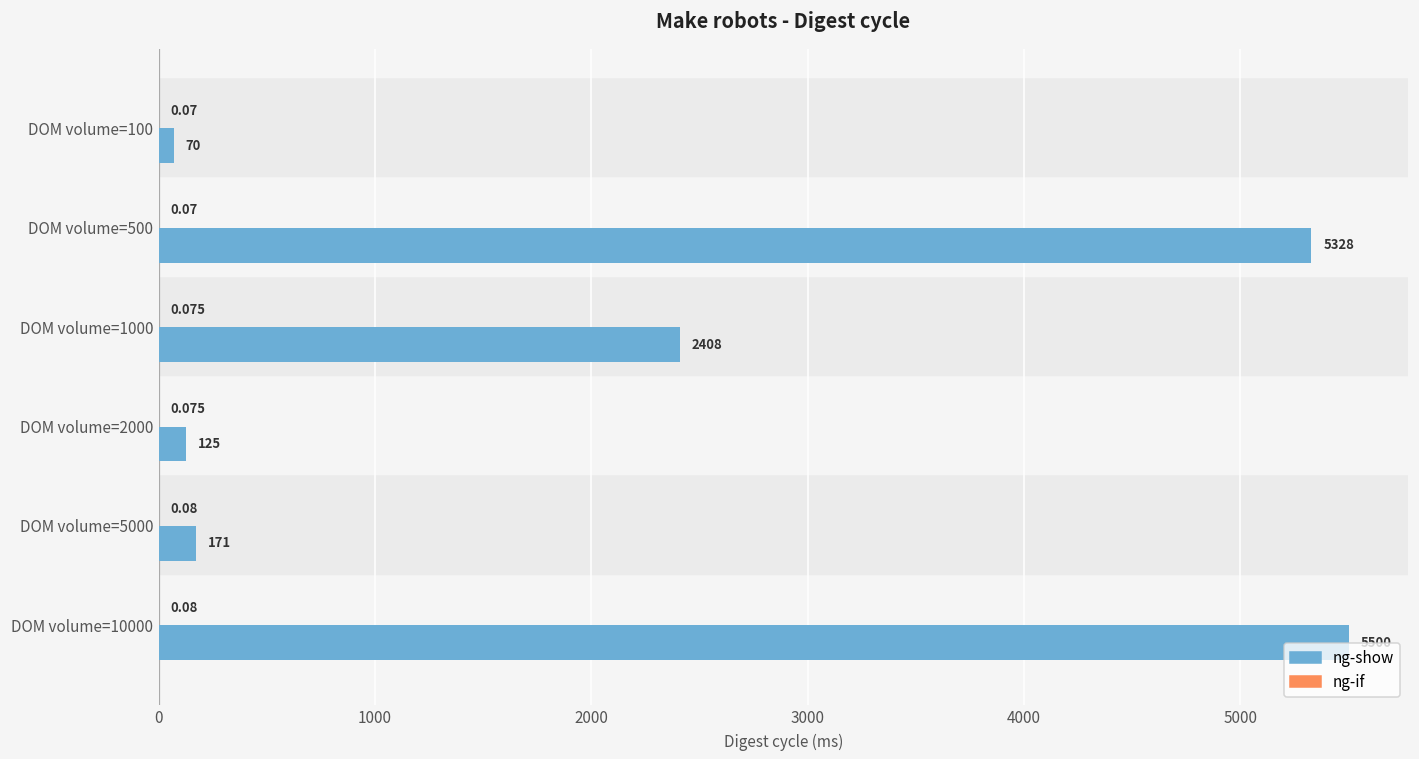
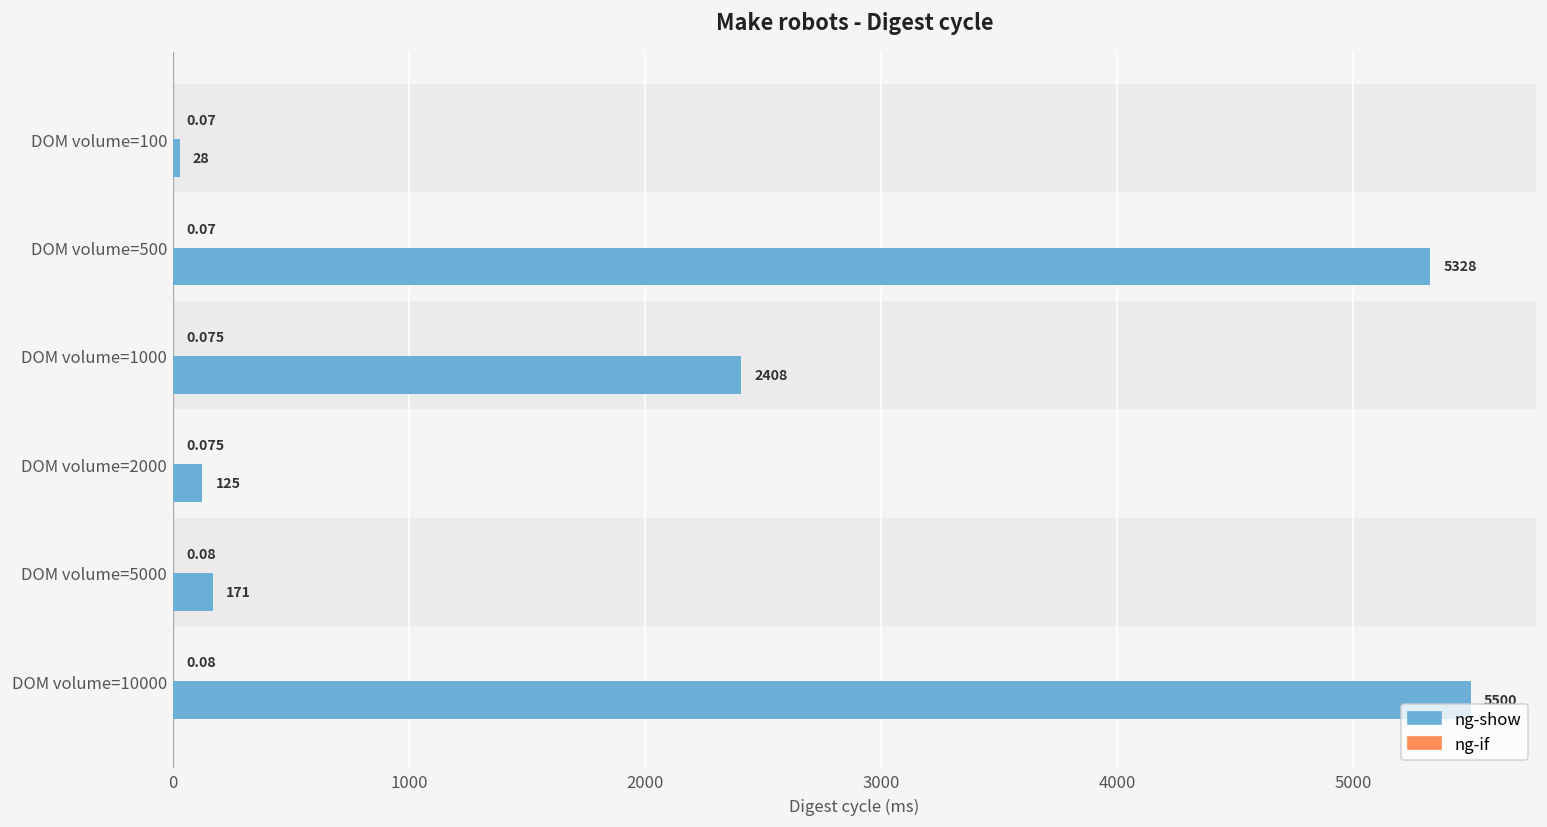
ng-show, DOM volume=100: 70 -> 28
